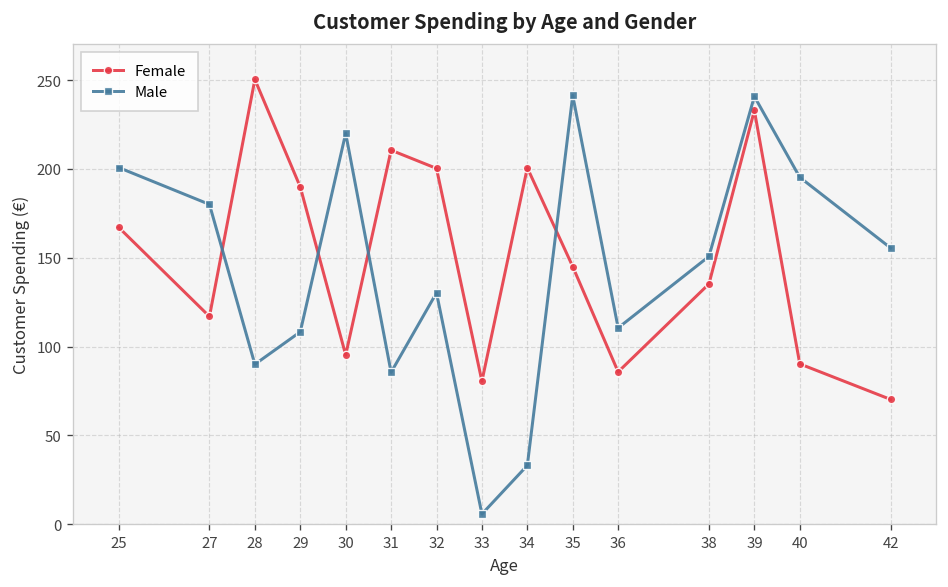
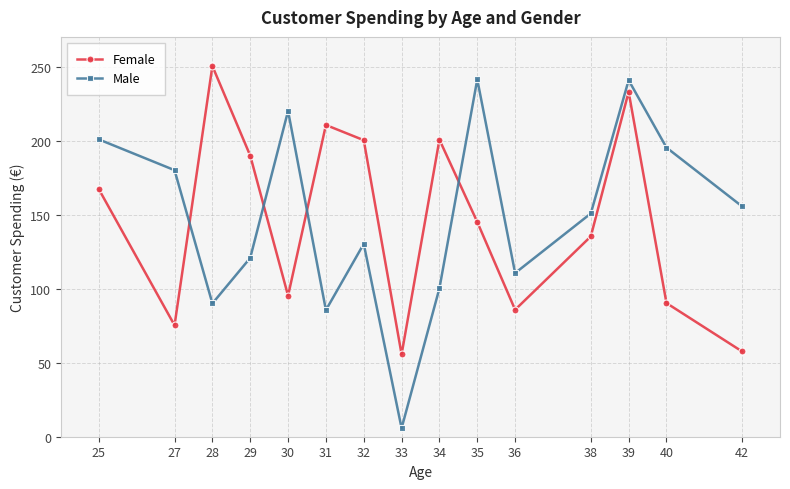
Female, 27: 117 -> 75
Male, 29: 108 -> 121
Female, 33: 81 -> 56
Male, 34: 33 -> 100
Female, 42: 70 -> 58
